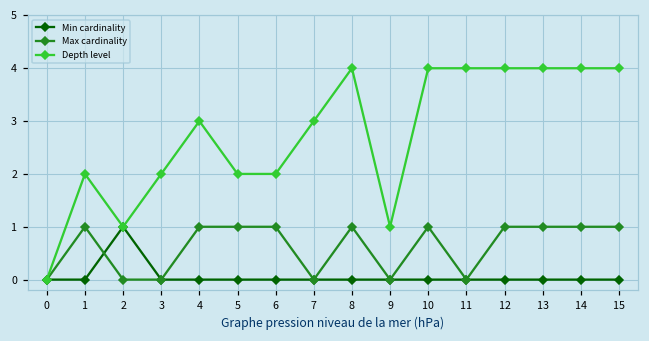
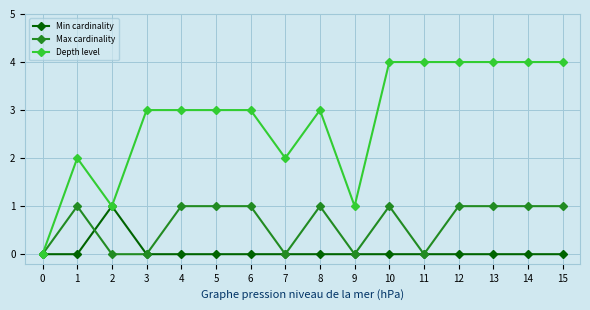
Depth level, 3: 2 -> 3
Depth level, 5: 2 -> 3
Depth level, 6: 2 -> 3
Depth level, 7: 3 -> 2
Depth level, 8: 4 -> 3
